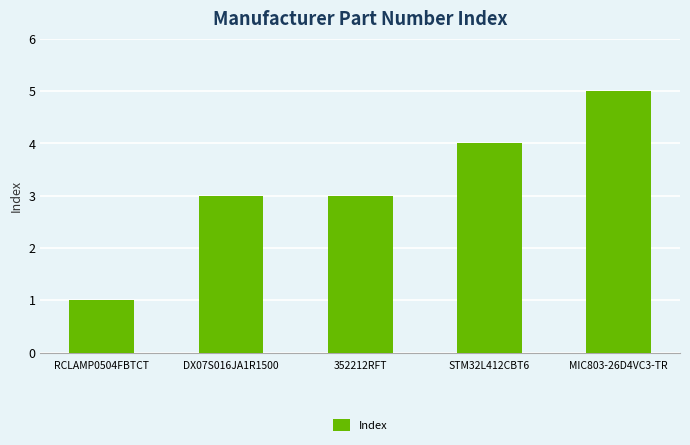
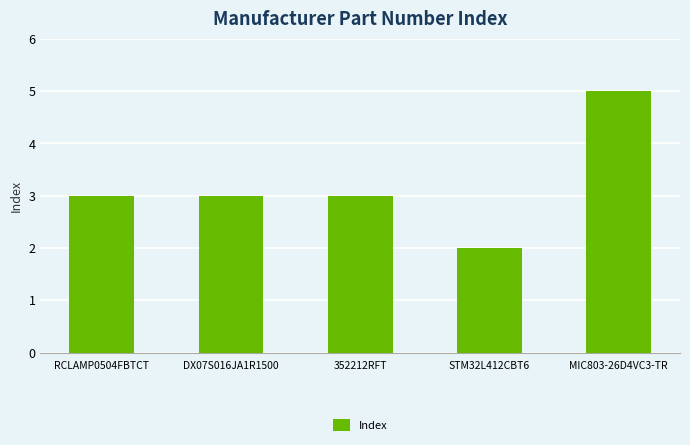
RCLAMP0504FBTCT: 1 -> 3
STM32L412CBT6: 4 -> 2
